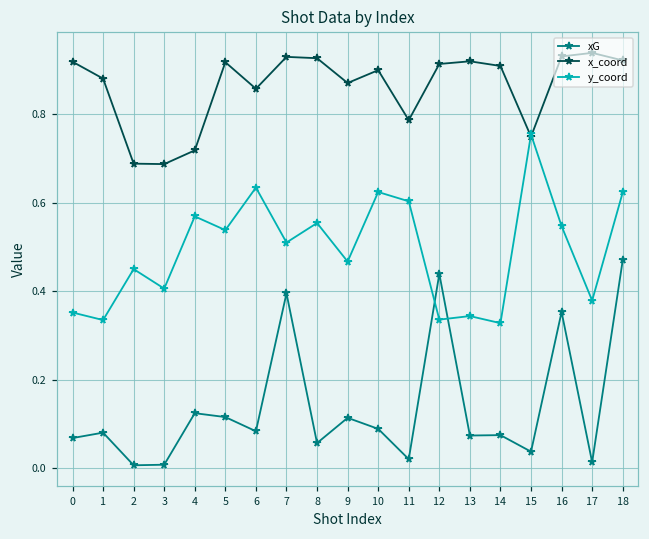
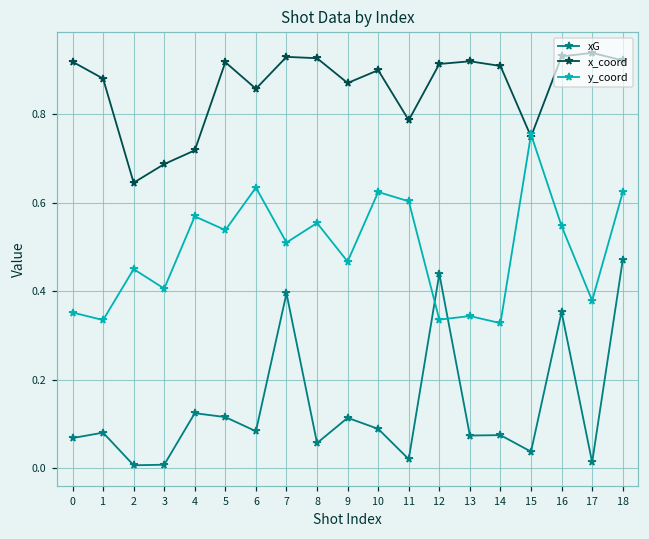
x_coord, 2: 0.69 -> 0.64
